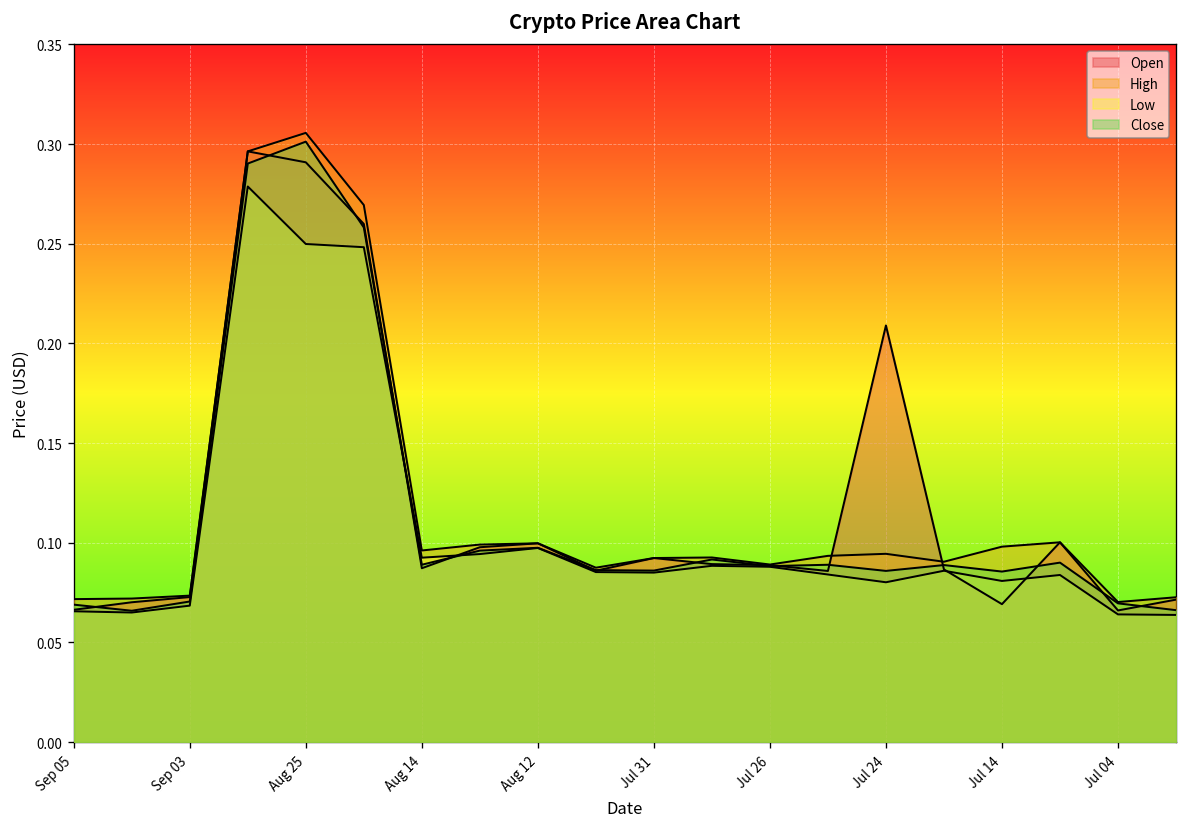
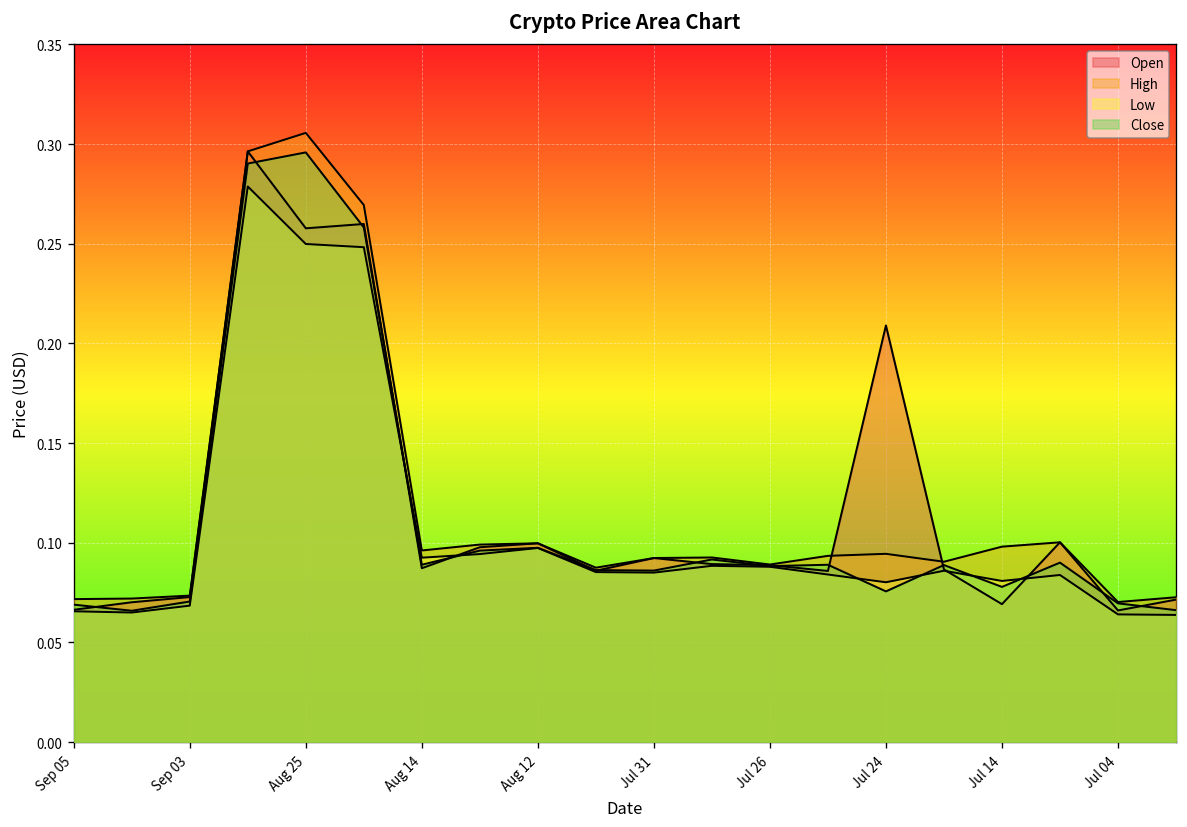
Open, Aug 25: 0.291 -> 0.258
Close, Aug 25: 0.301 -> 0.296
Close, Jul 24: 0.086 -> 0.076
Close, Jul 14: 0.086 -> 0.078
